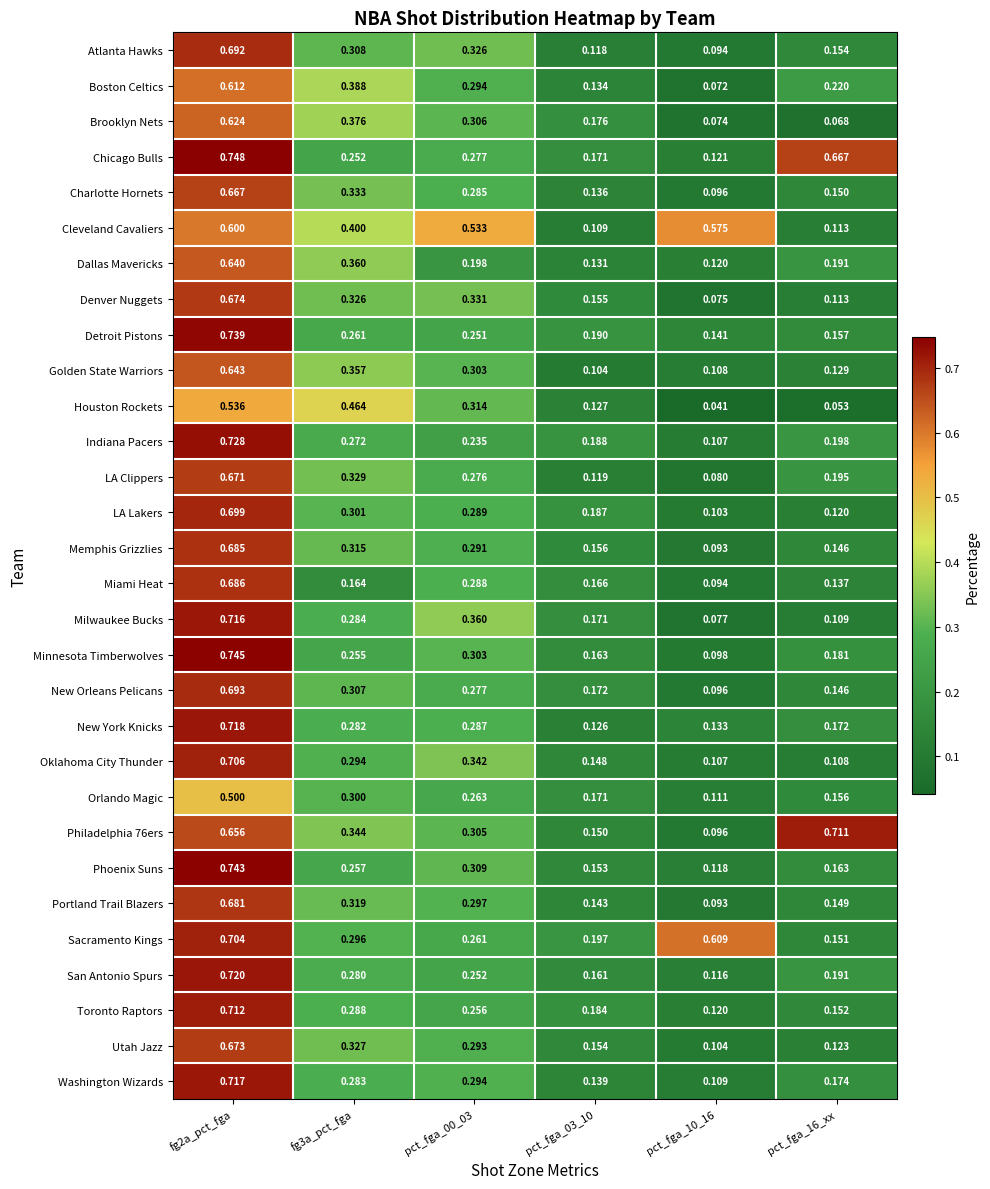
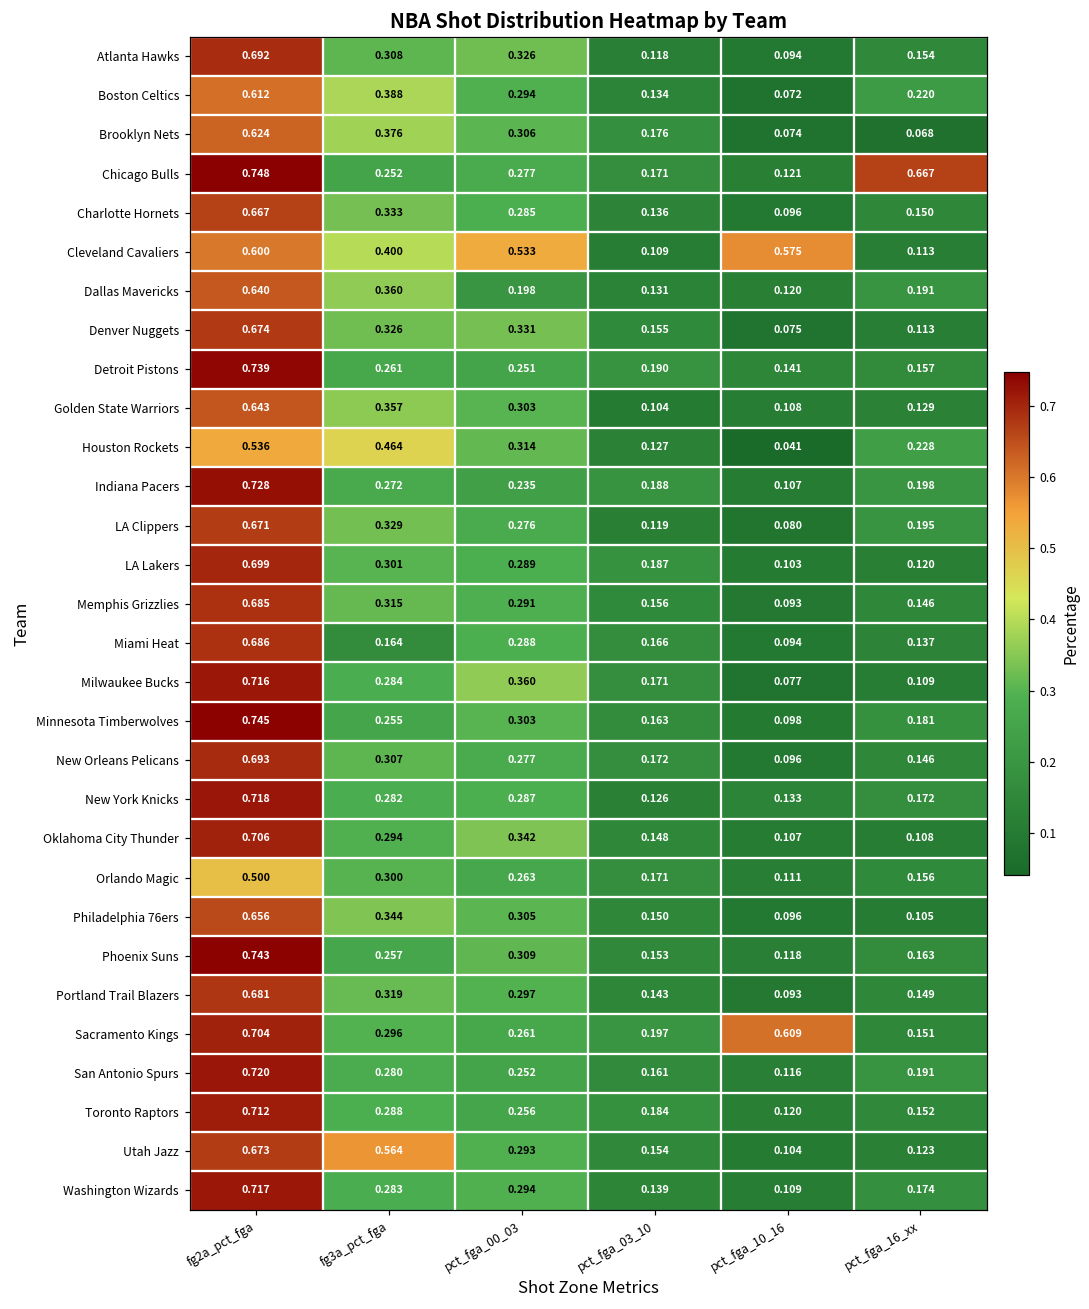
Houston Rockets, pct_fga_16_xx: 0.053 -> 0.228
Philadelphia 76ers, pct_fga_16_xx: 0.711 -> 0.105
Utah Jazz, fg3a_pct_fga: 0.327 -> 0.564
